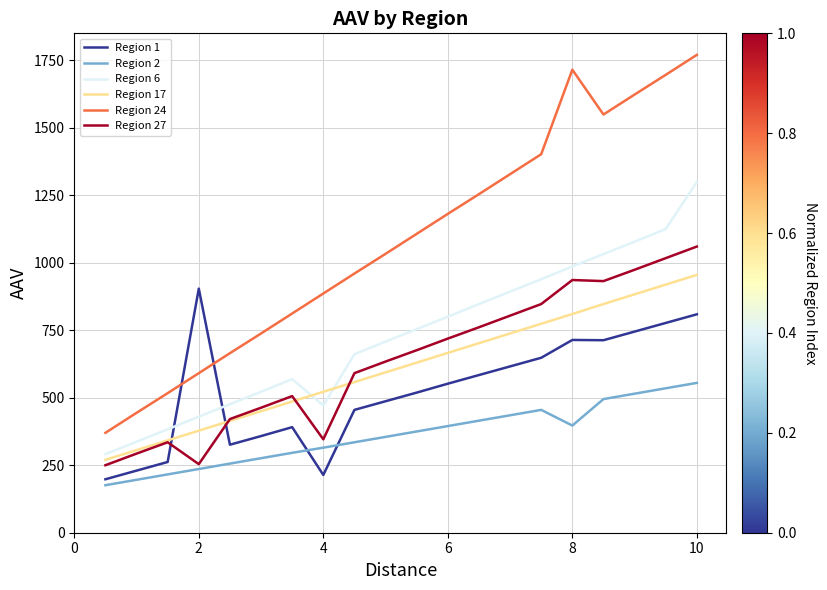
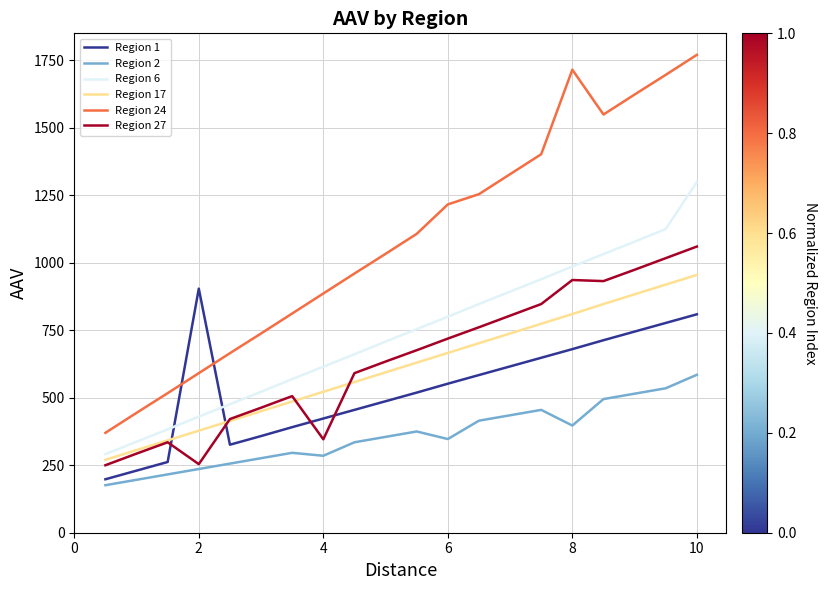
Region 1, 4: 210 -> 420
Region 2, 4: 320 -> 290
Region 6, 4: 470 -> 620
Region 2, 6: 400 -> 350
Region 24, 6: 1180 -> 1220
Region 1, 8: 710 -> 680
Region 2, 10: 560 -> 590
